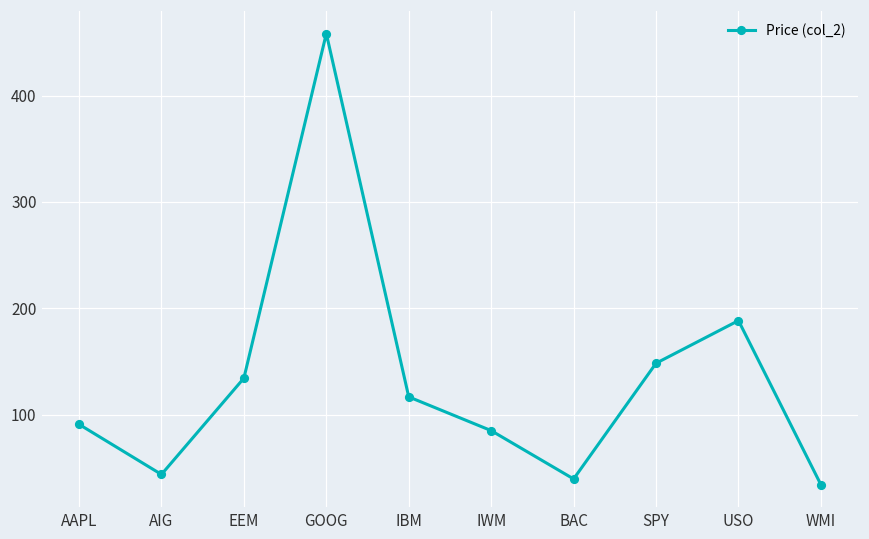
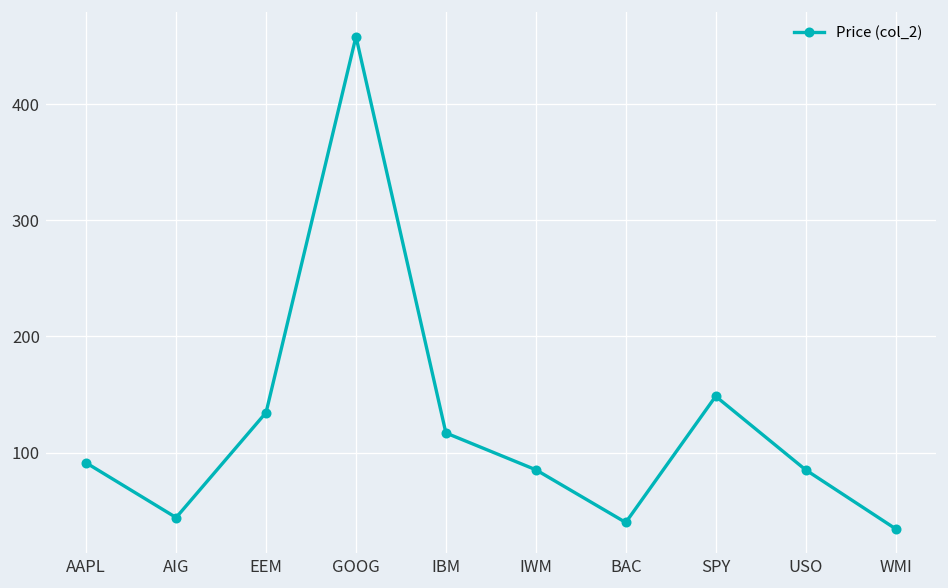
USO: 190 -> 90
